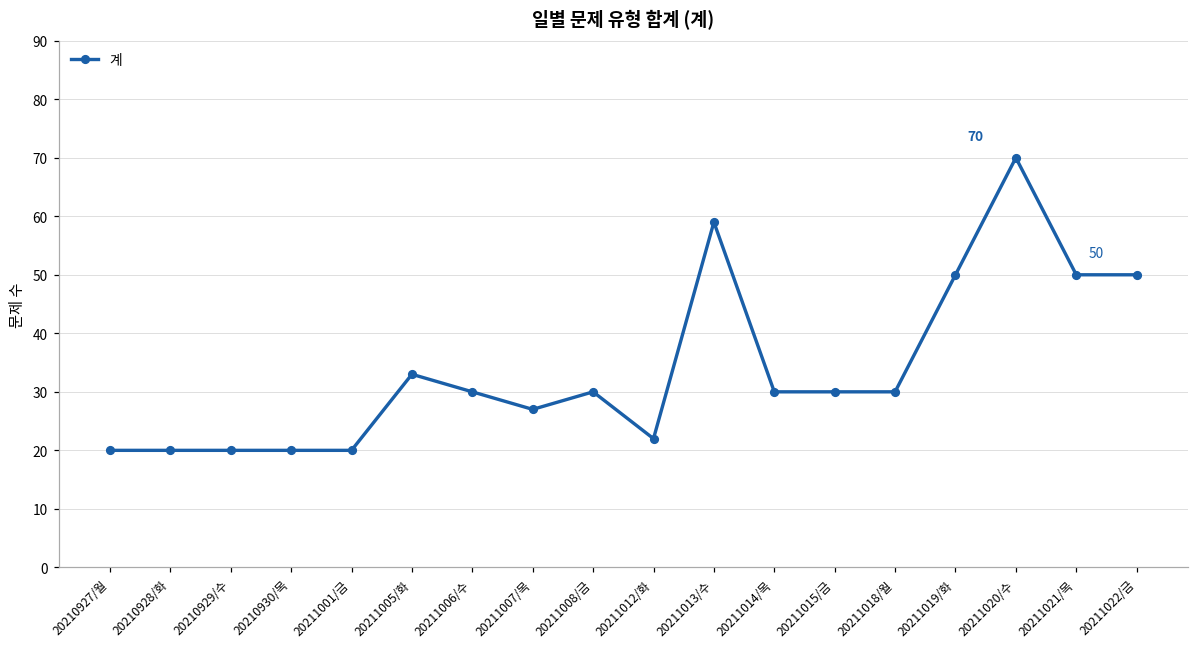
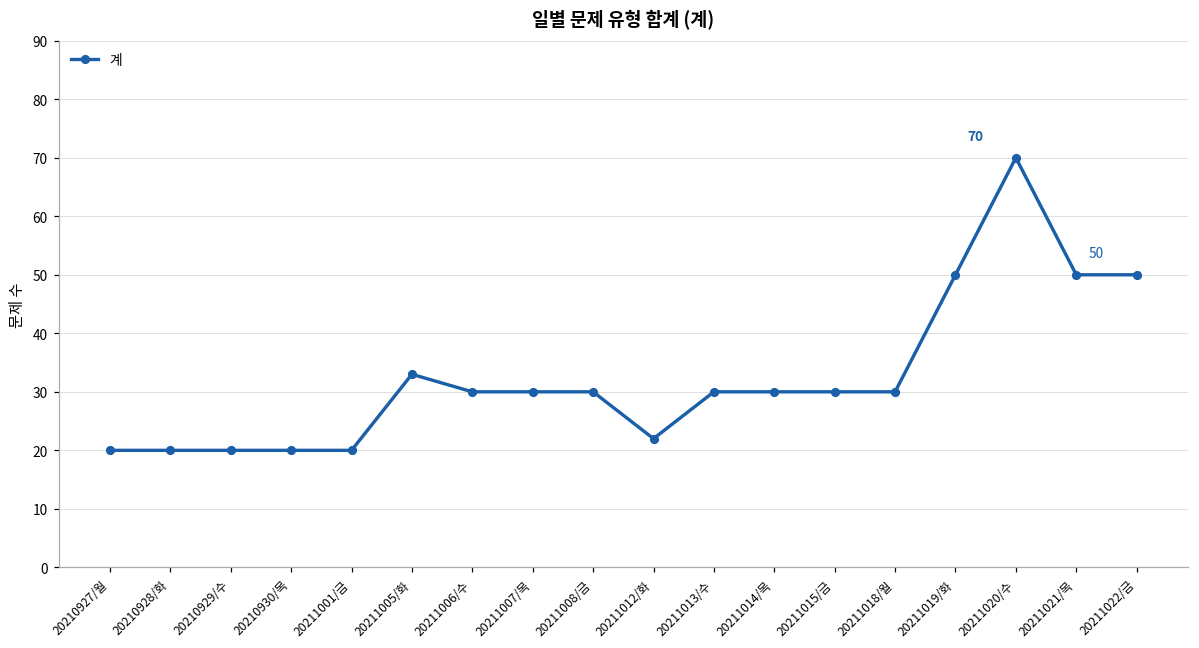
20211007/목: 27 -> 30
20211013/수: 59 -> 30
